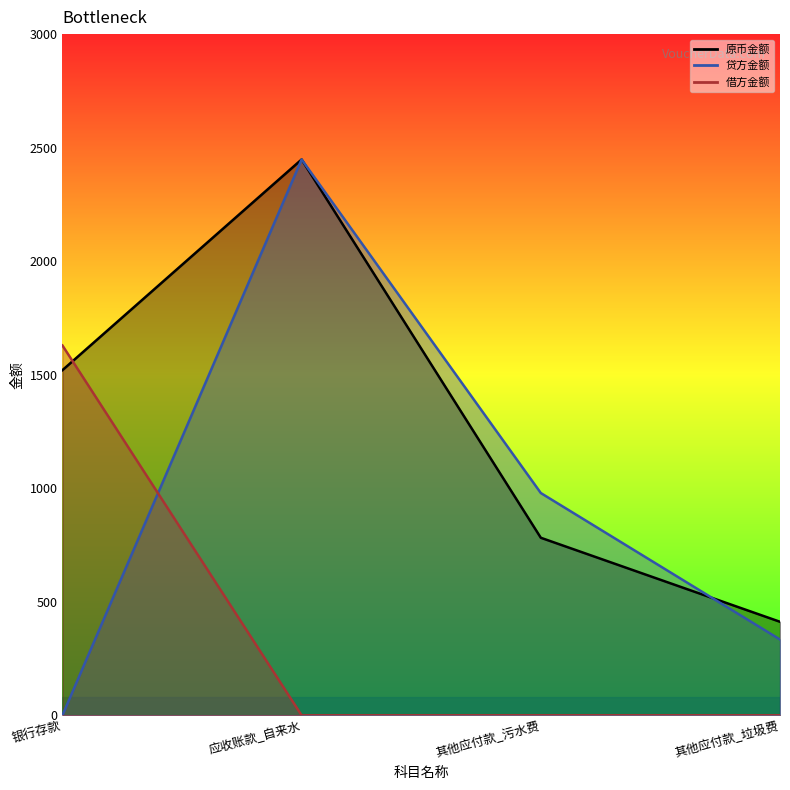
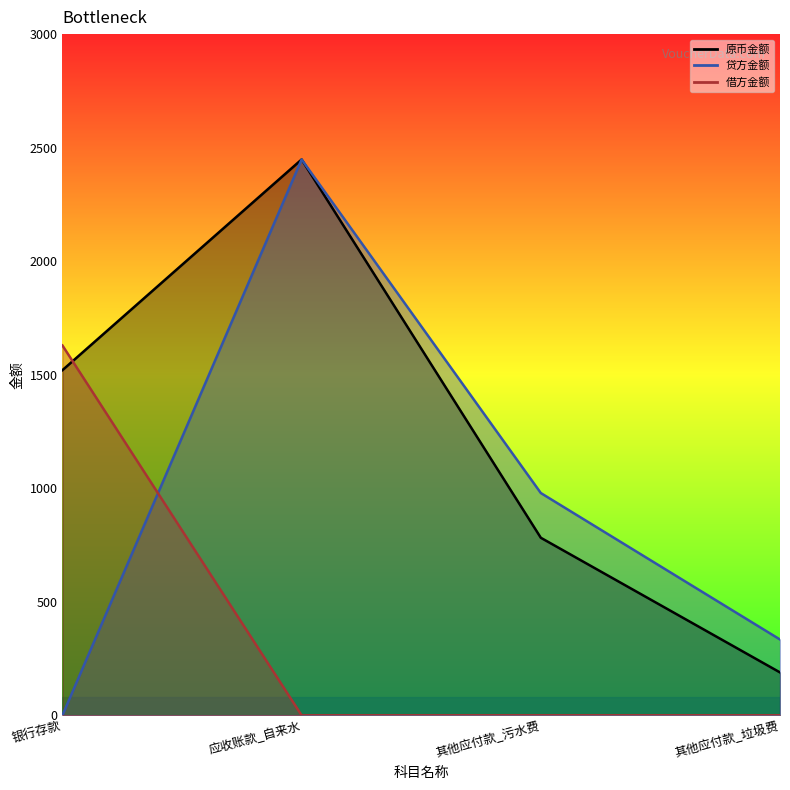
原币金额, 其他应付款_垃圾费: 410 -> 190
